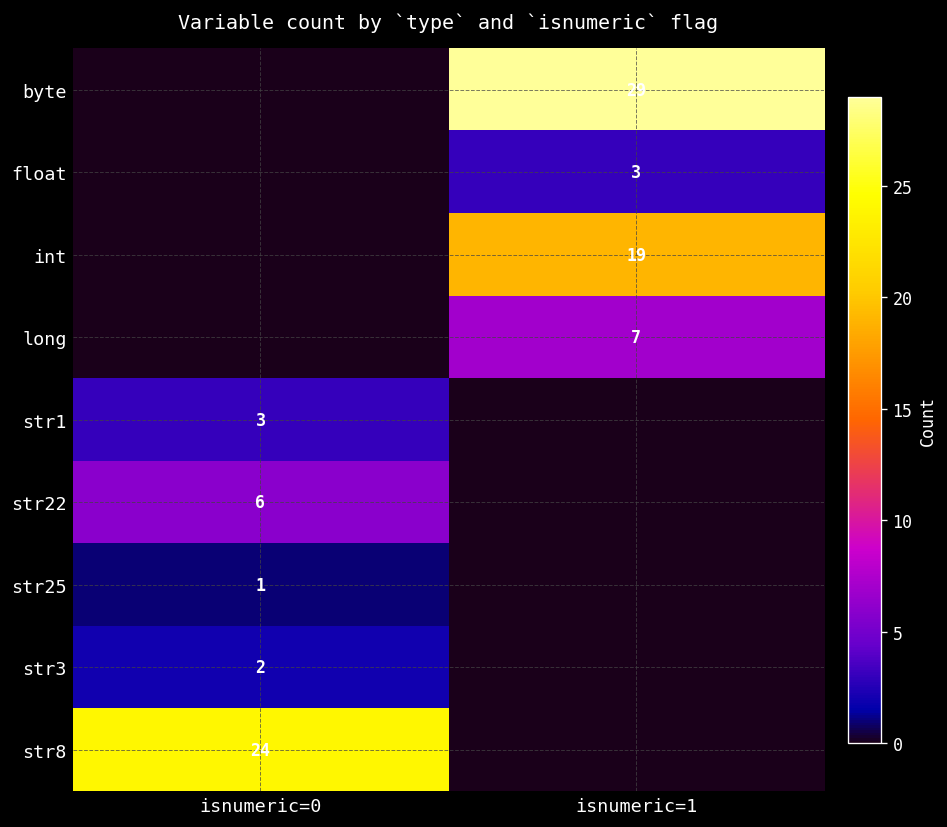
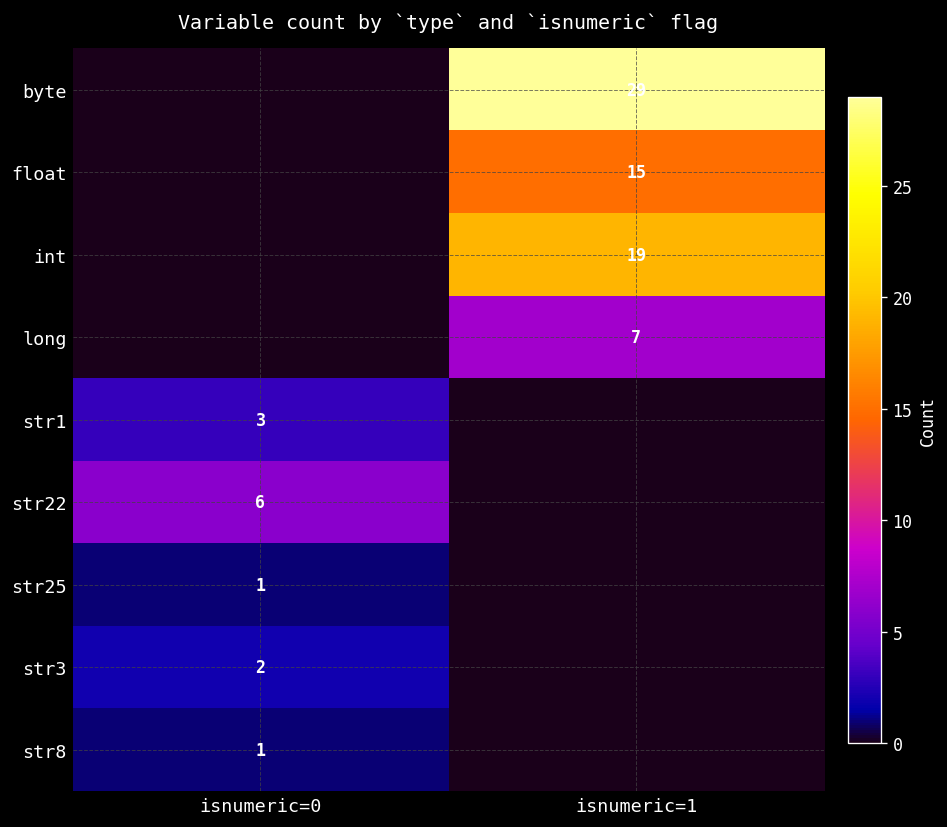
float, isnumeric=1: 3 -> 15
str8, isnumeric=0: 24 -> 1
